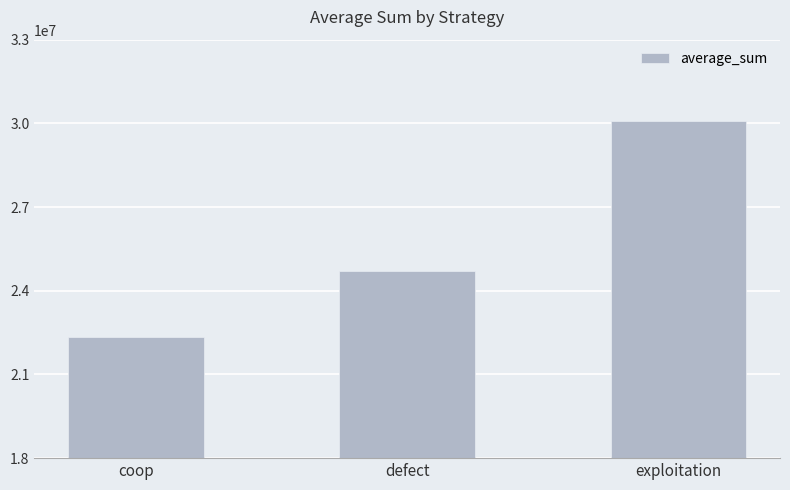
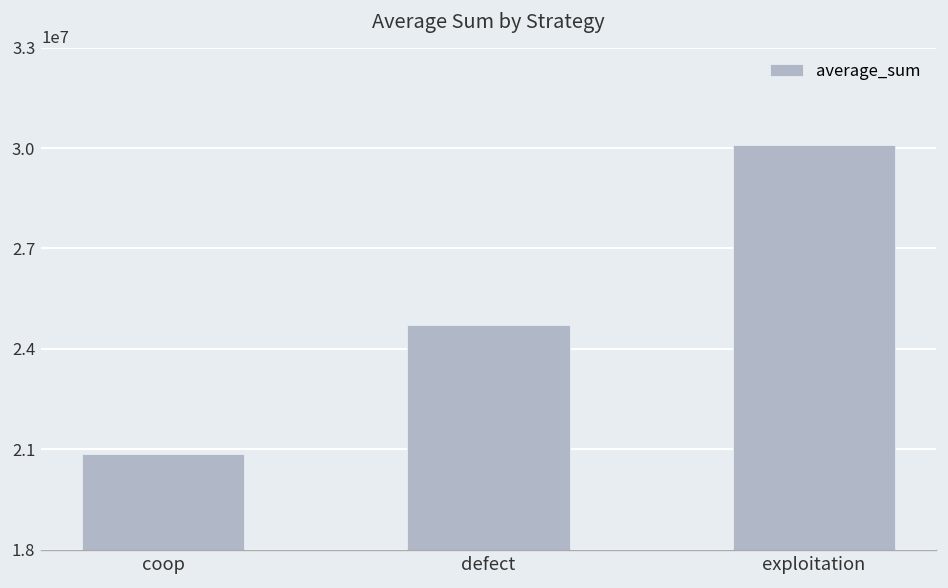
coop: 22300000 -> 20900000
